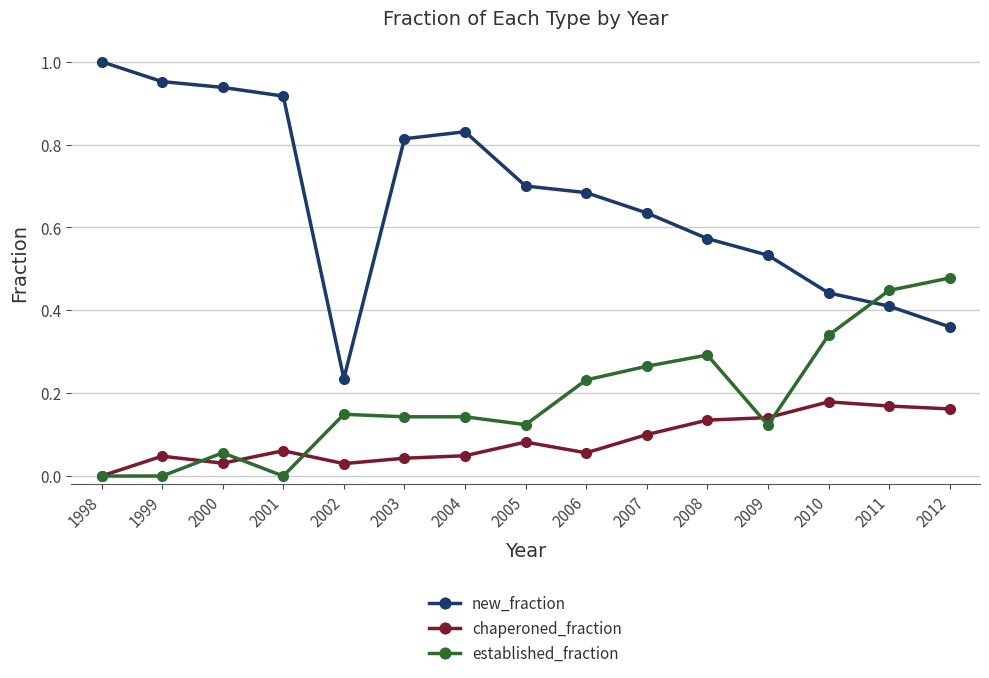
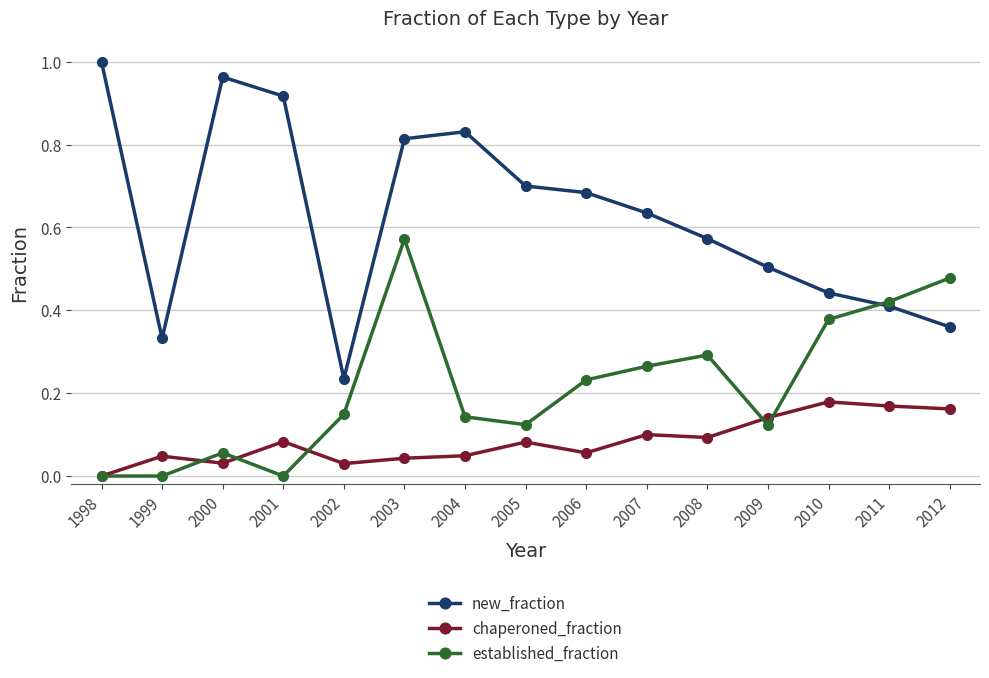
new_fraction, 1999: 0.95 -> 0.33
new_fraction, 2000: 0.94 -> 0.96
chaperoned_fraction, 2001: 0.06 -> 0.08
established_fraction, 2003: 0.14 -> 0.57
chaperoned_fraction, 2008: 0.14 -> 0.09
new_fraction, 2009: 0.53 -> 0.50
established_fraction, 2010: 0.34 -> 0.38
established_fraction, 2011: 0.45 -> 0.42
